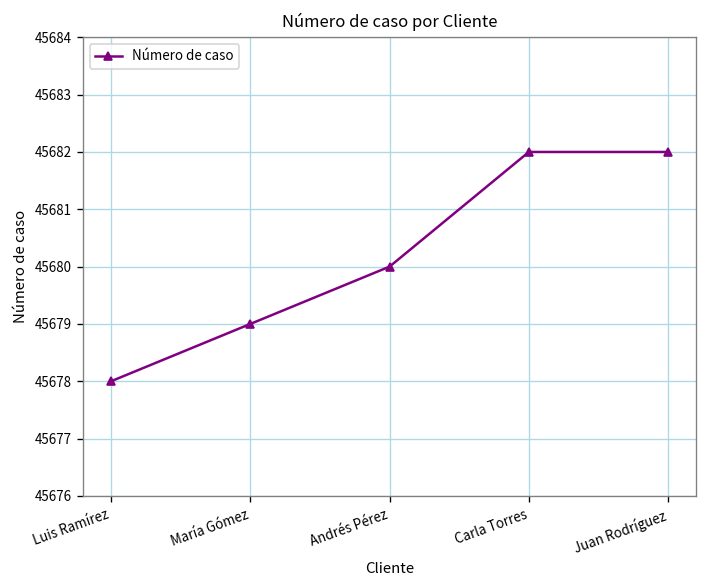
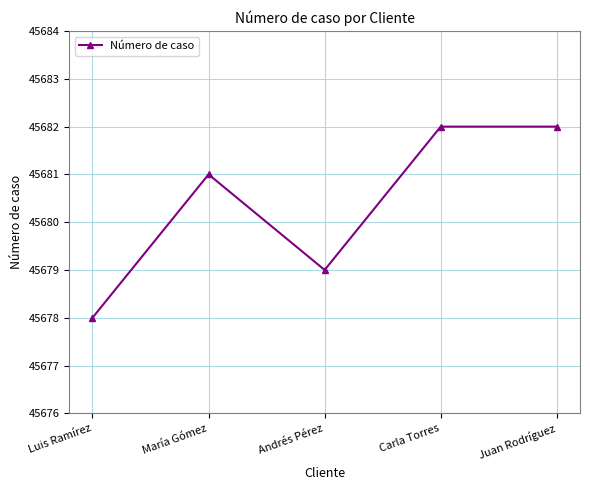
María Gómez: 45679 -> 45681
Andrés Pérez: 45680 -> 45679
